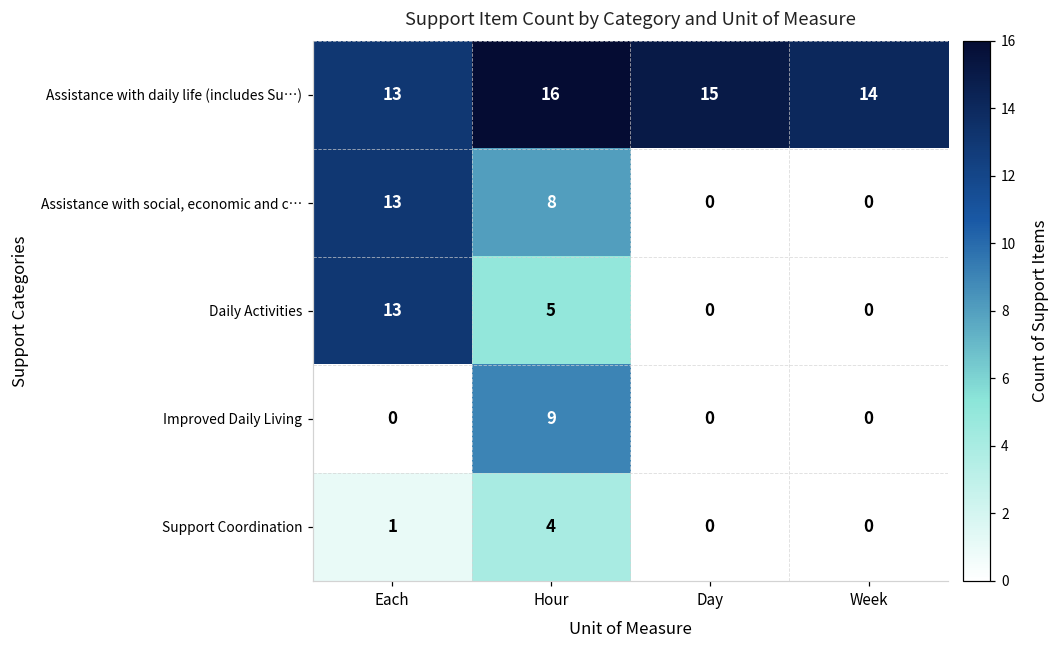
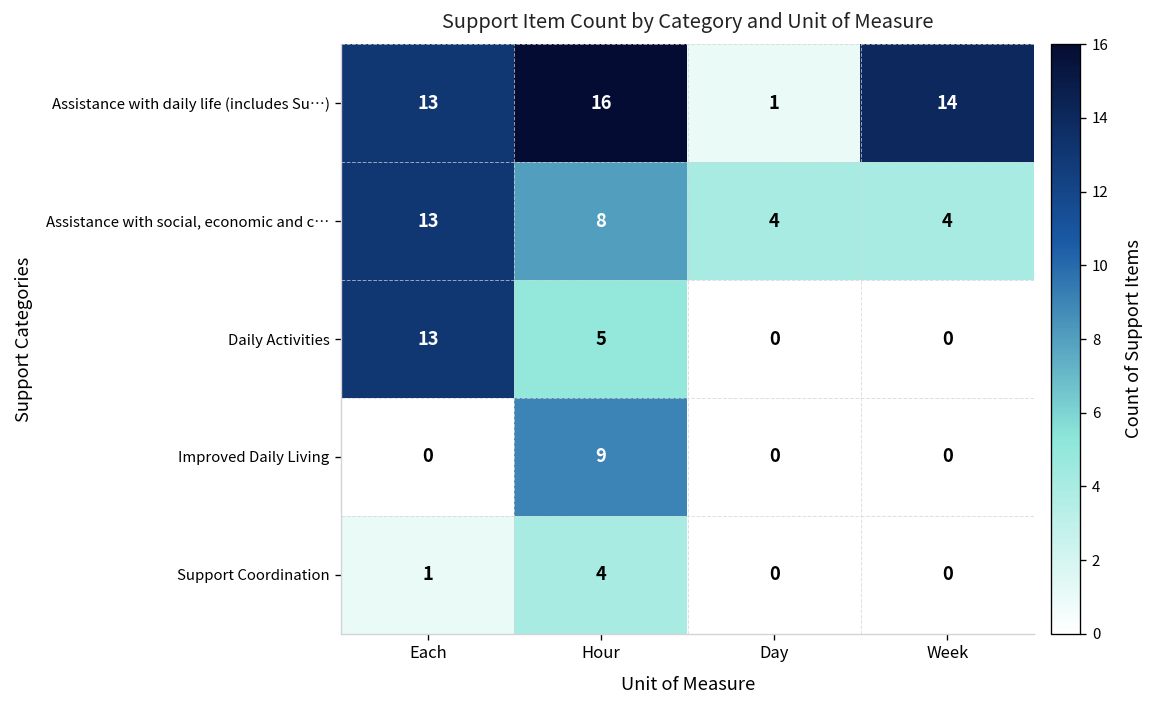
Assistance with daily life (includes Su…), Day: 15 -> 1
Assistance with social, economic and c…, Day: 0 -> 4
Assistance with social, economic and c…, Week: 0 -> 4
